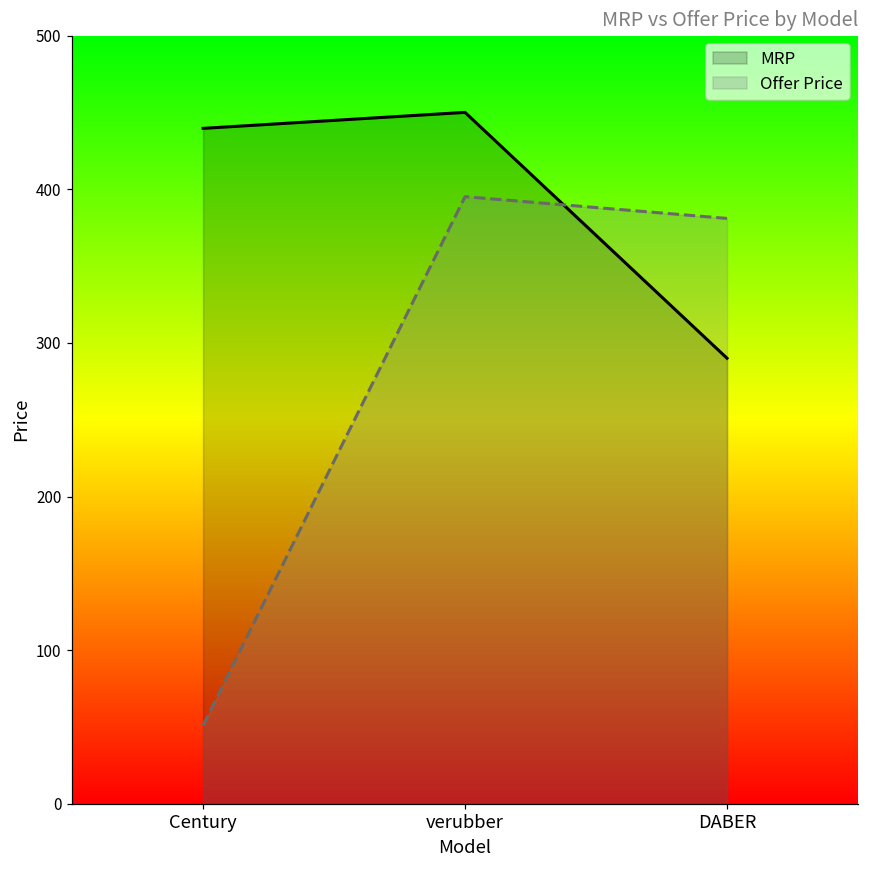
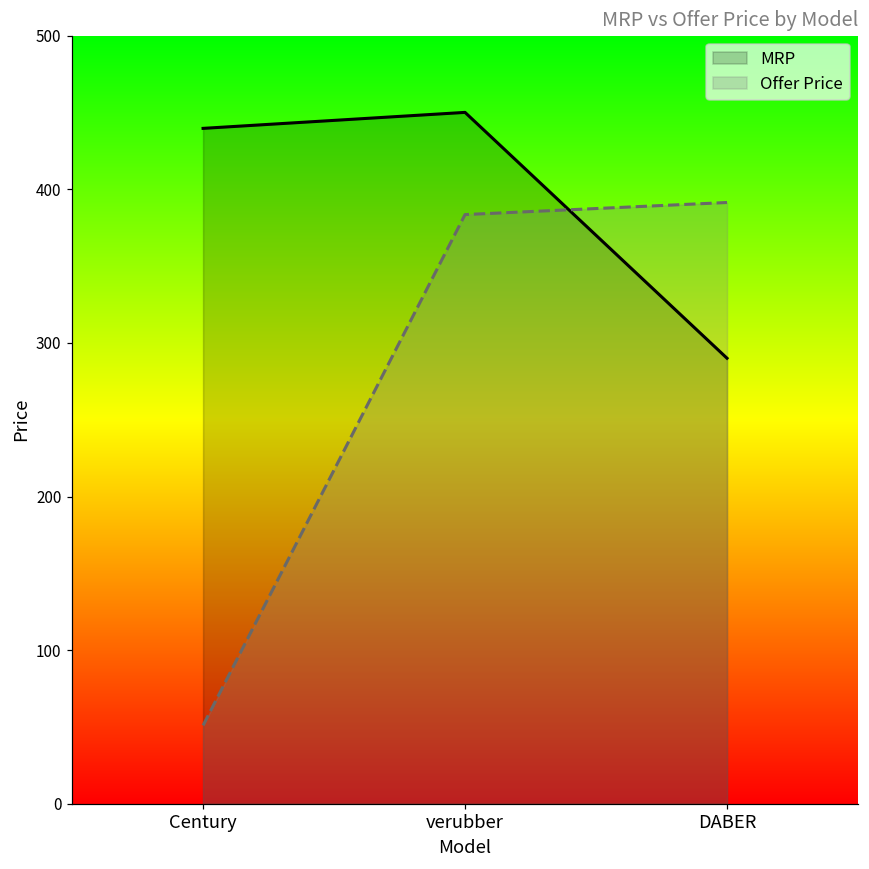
Offer Price, verubber: 395 -> 383
Offer Price, DABER: 381 -> 391
